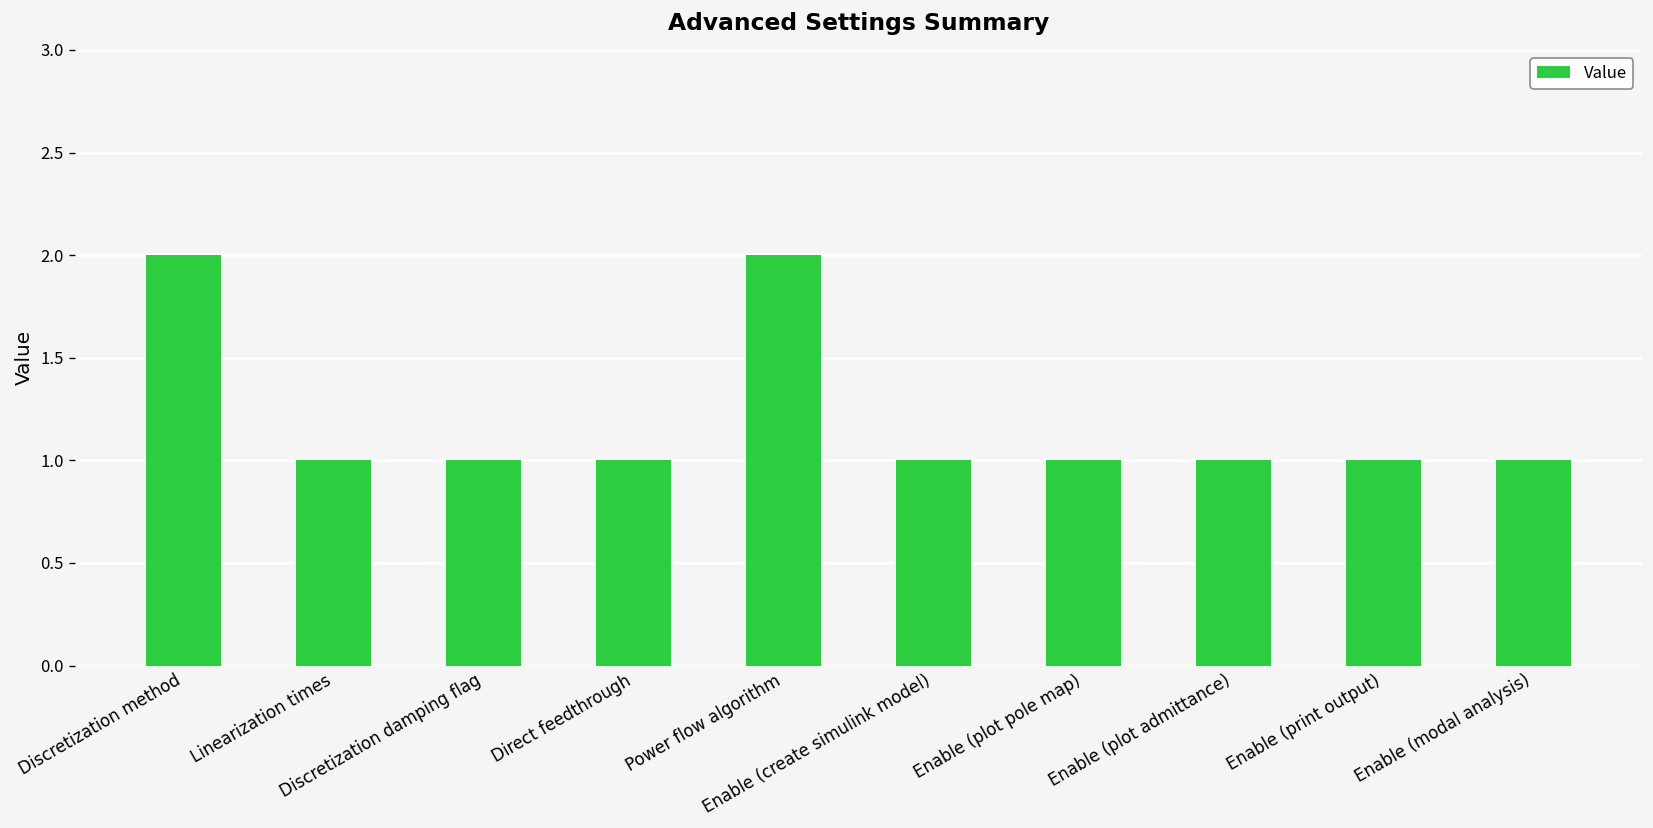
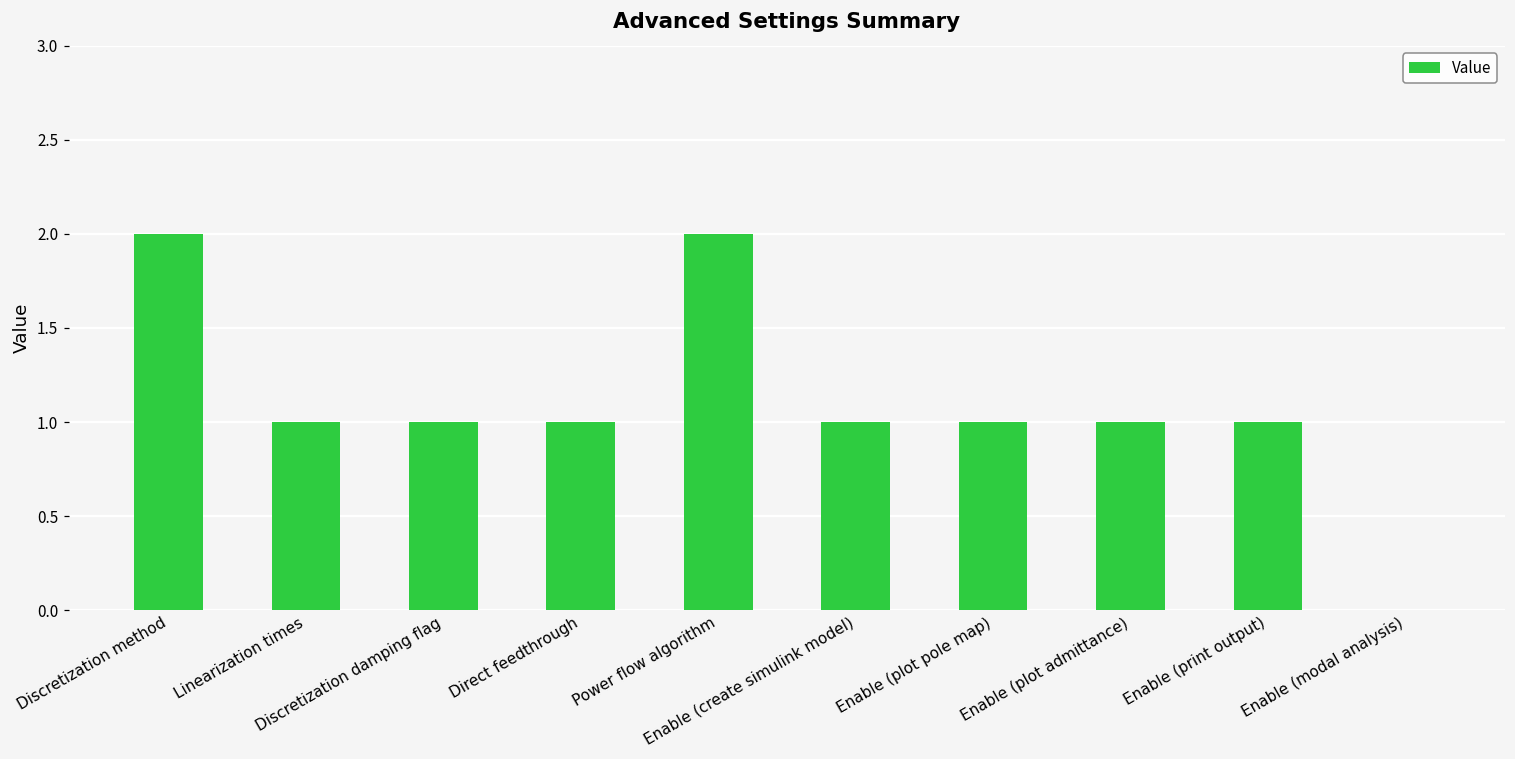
Enable (modal analysis): 1 -> 0
